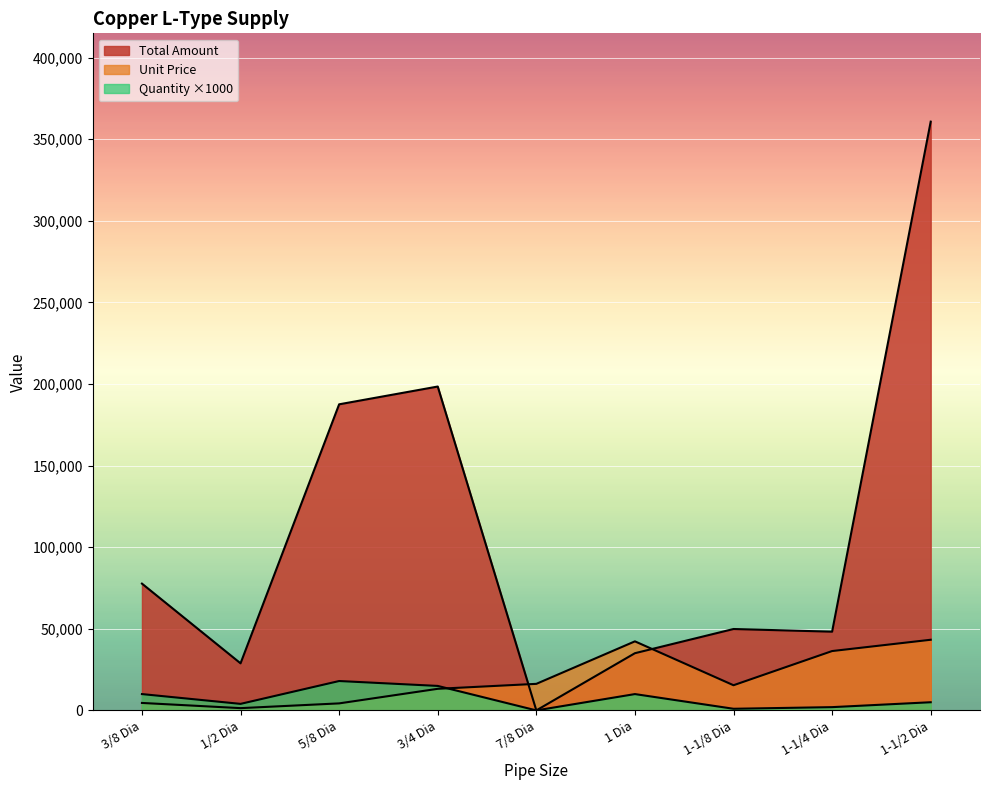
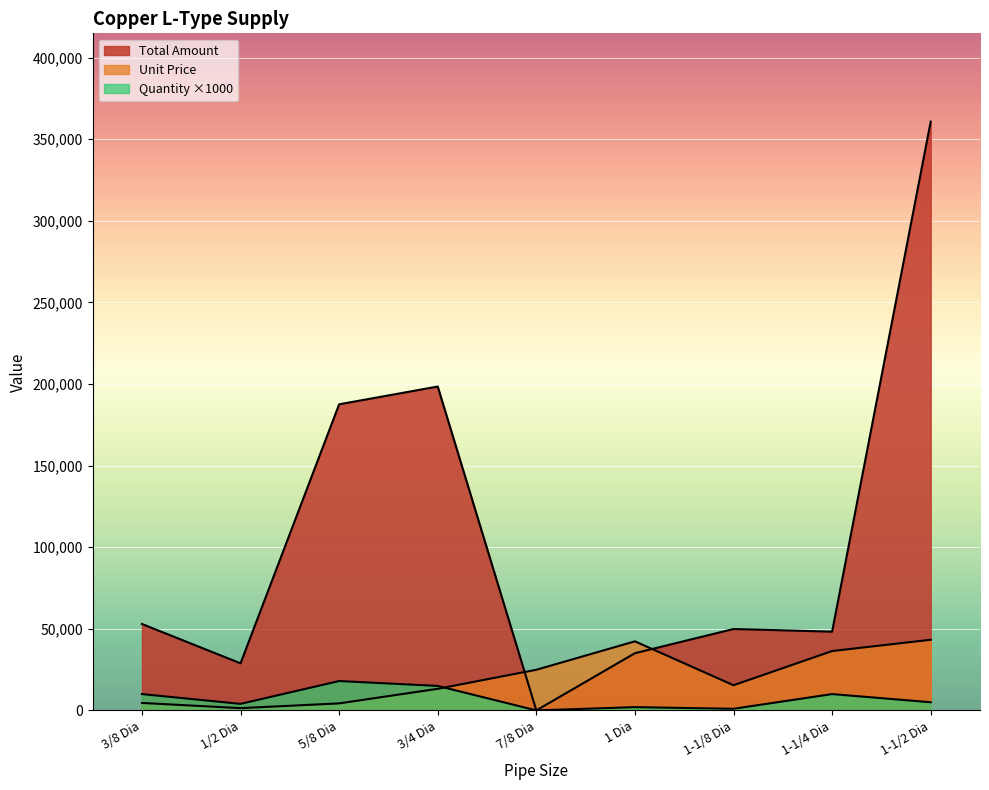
Total Amount, 3/8 Dia: 78,000 -> 53,000
Unit Price, 7/8 Dia: 16,000 -> 25,000
Quantity ×1000, 1 Dia: 10,000 -> 2,000
Quantity ×1000, 1-1/4 Dia: 2,000 -> 10,000
